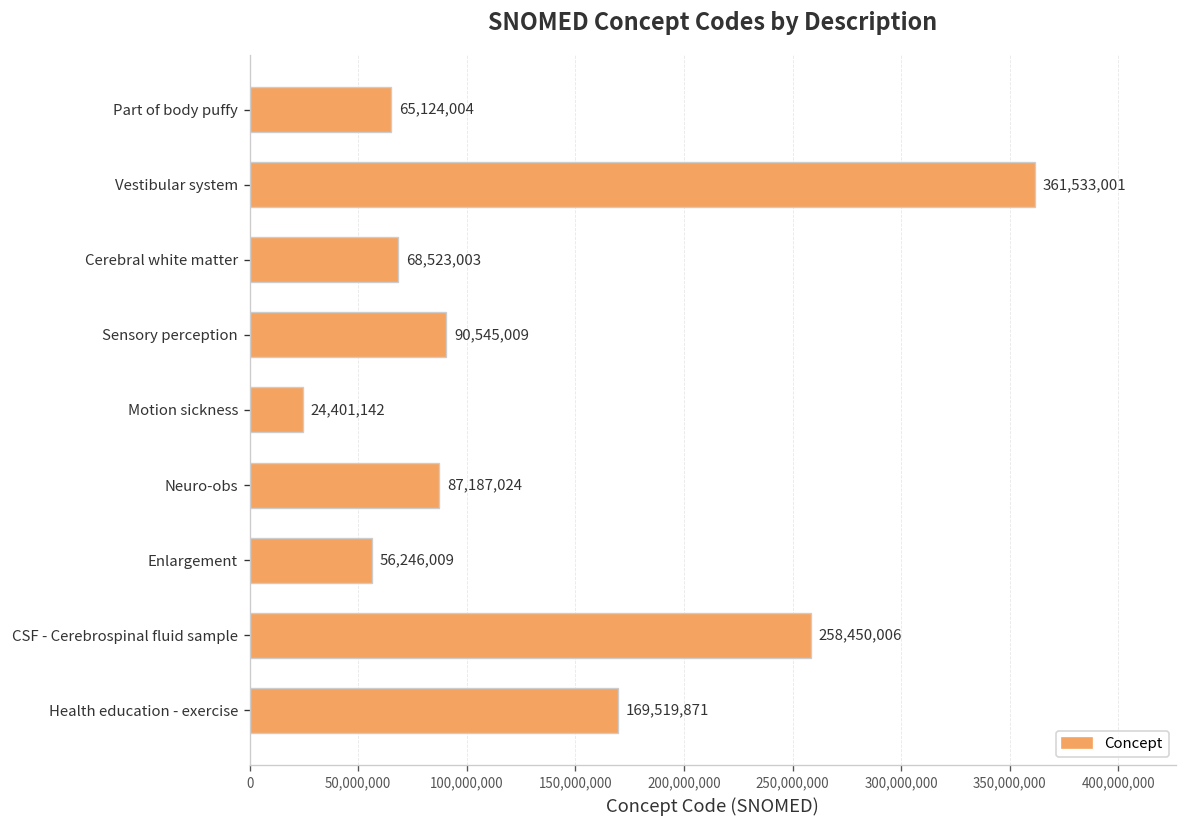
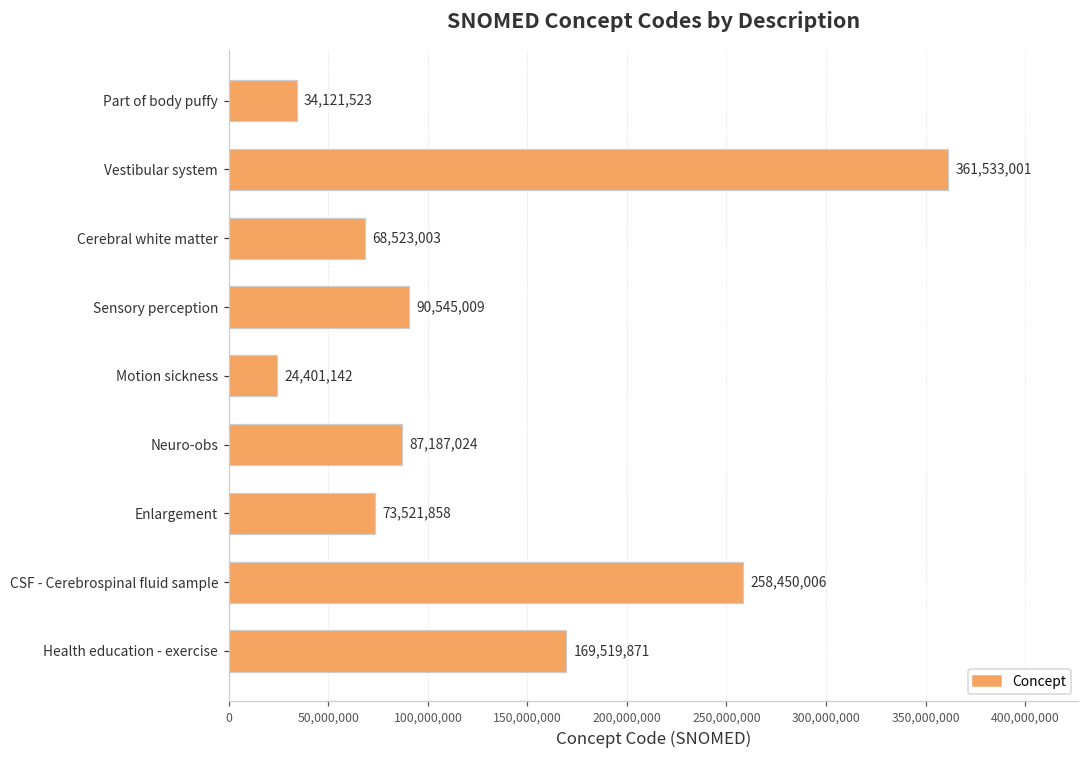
Part of body puffy: 65,124,004 -> 34,121,523
Enlargement: 56,246,009 -> 73,521,858
